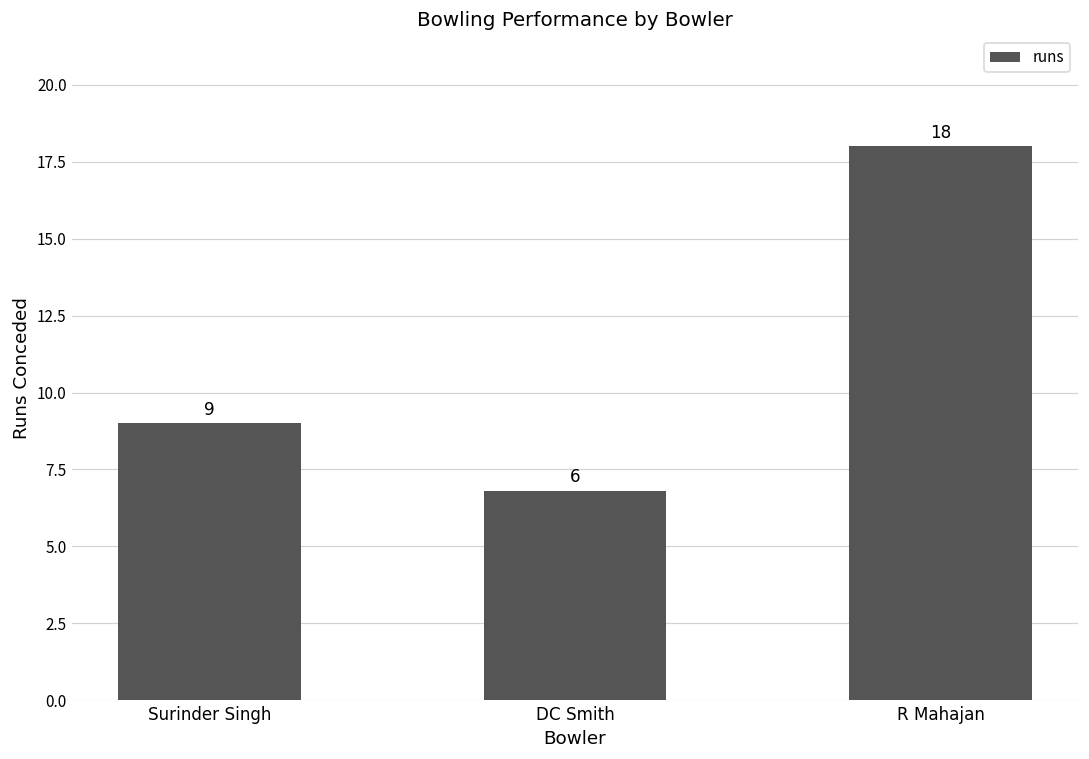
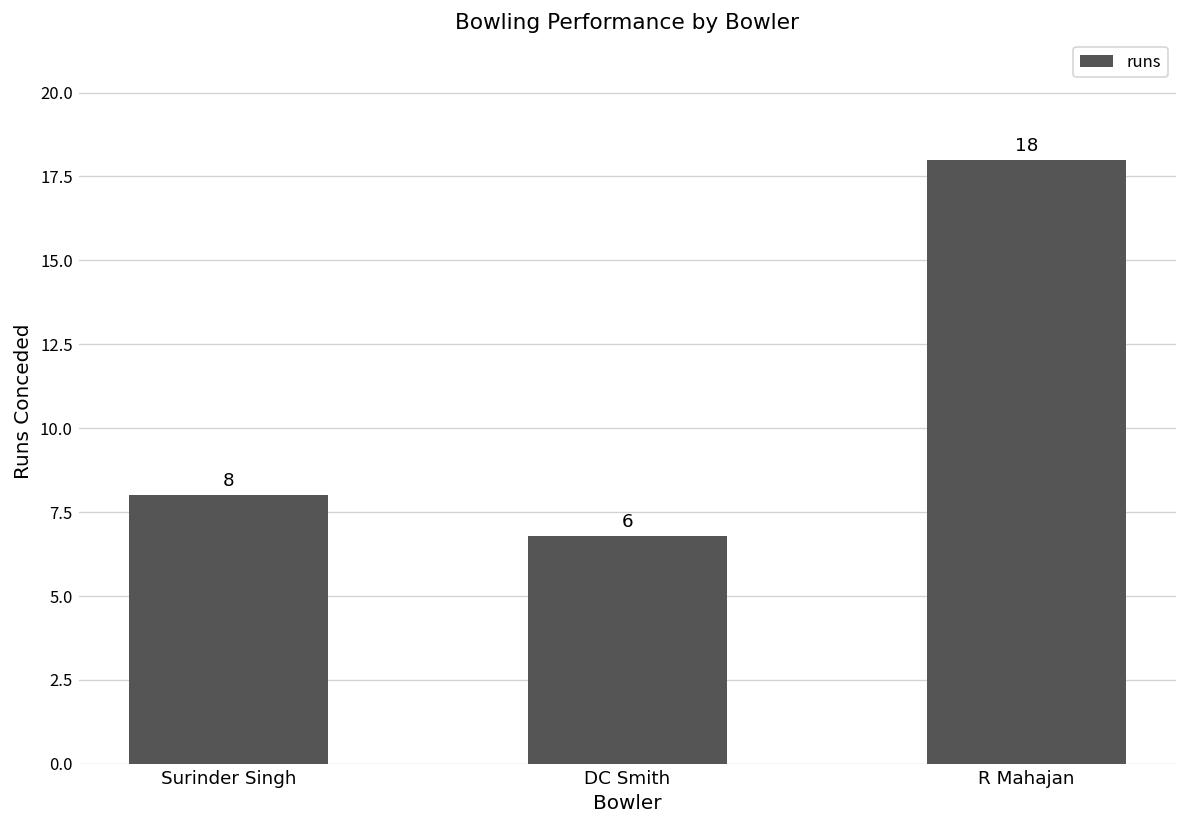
Surinder Singh: 9 -> 8
